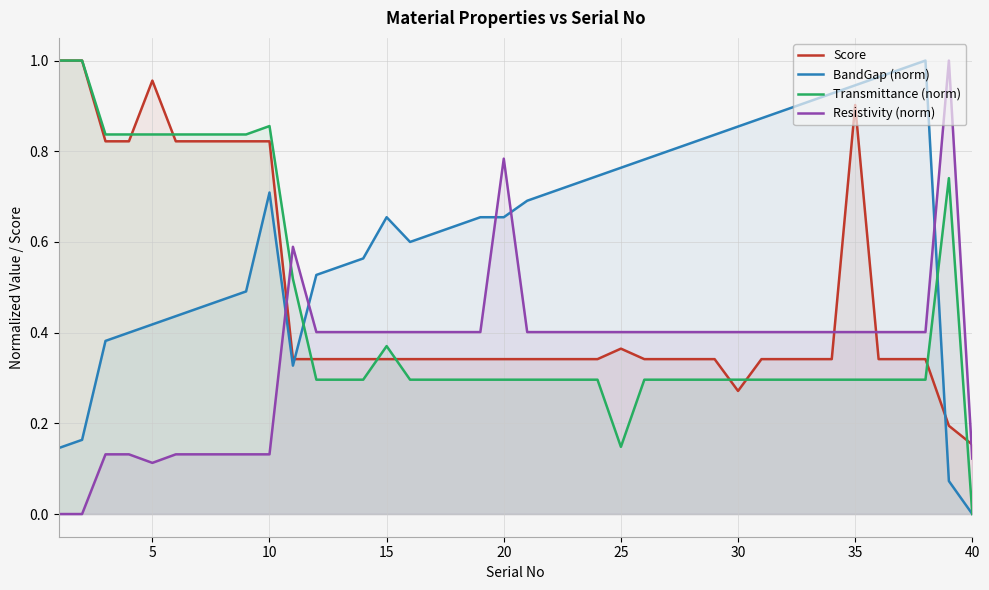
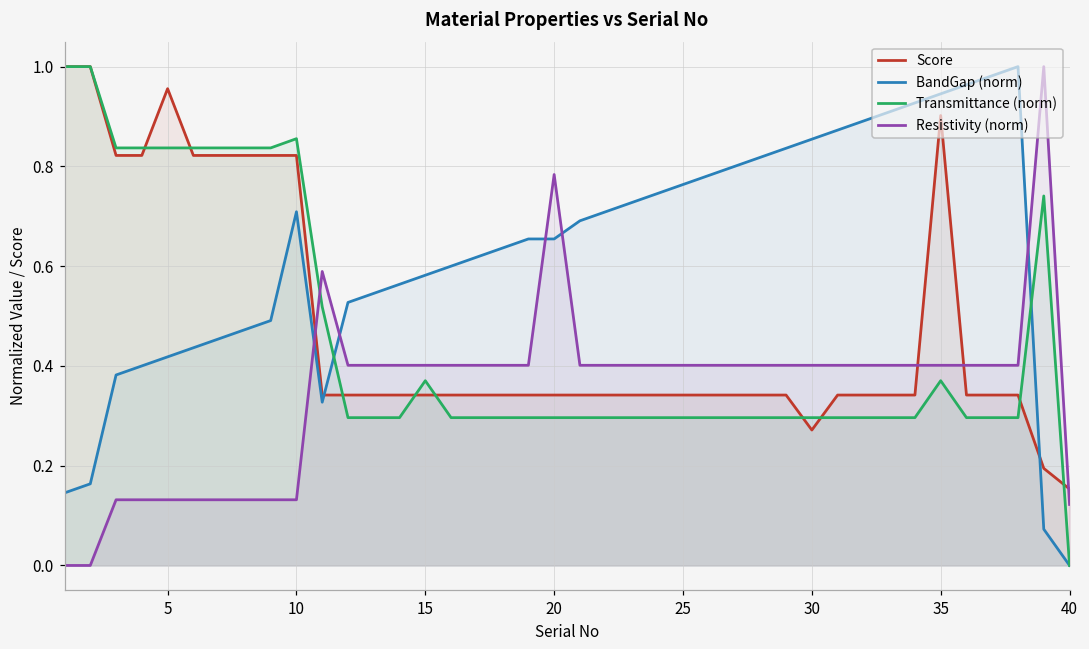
Resistivity (norm), 5: 0.11 -> 0.13
BandGap (norm), 15: 0.65 -> 0.58
Score, 25: 0.36 -> 0.34
Transmittance (norm), 25: 0.15 -> 0.30
Transmittance (norm), 35: 0.30 -> 0.37
